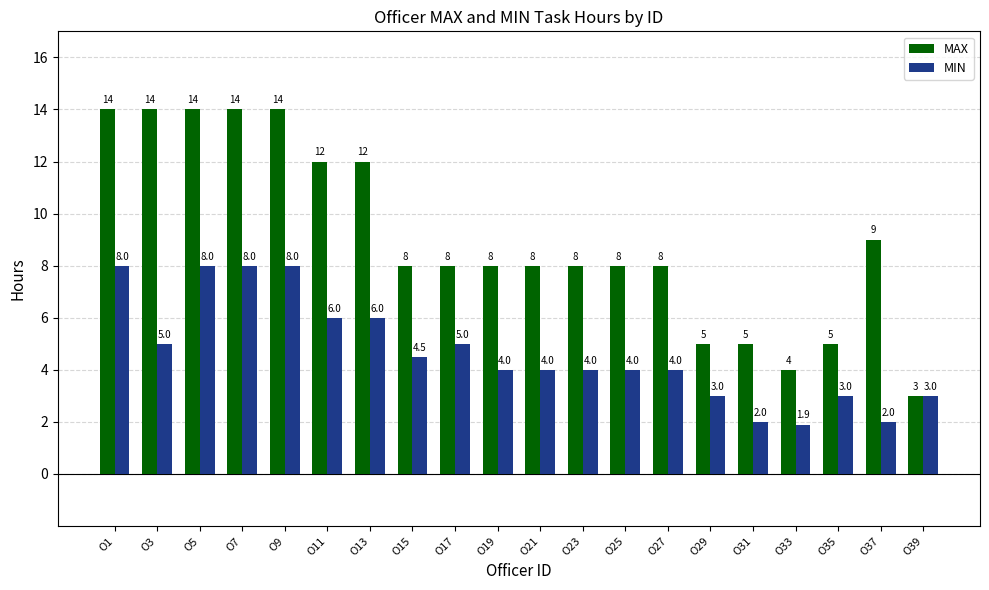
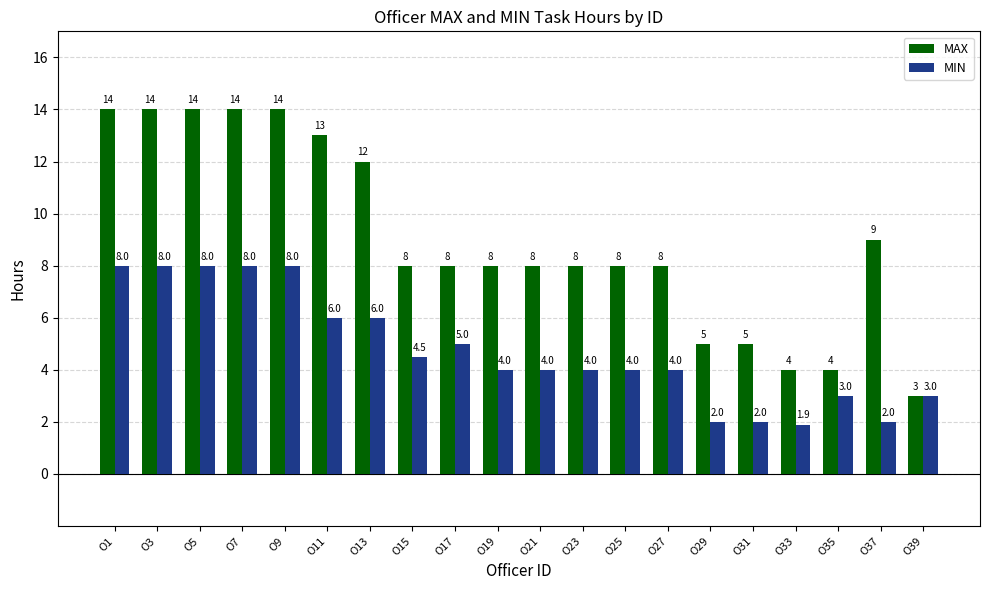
MIN, O3: 5.0 -> 8.0
MAX, O11: 12 -> 13
MIN, O29: 3.0 -> 2.0
MAX, O35: 5 -> 4
